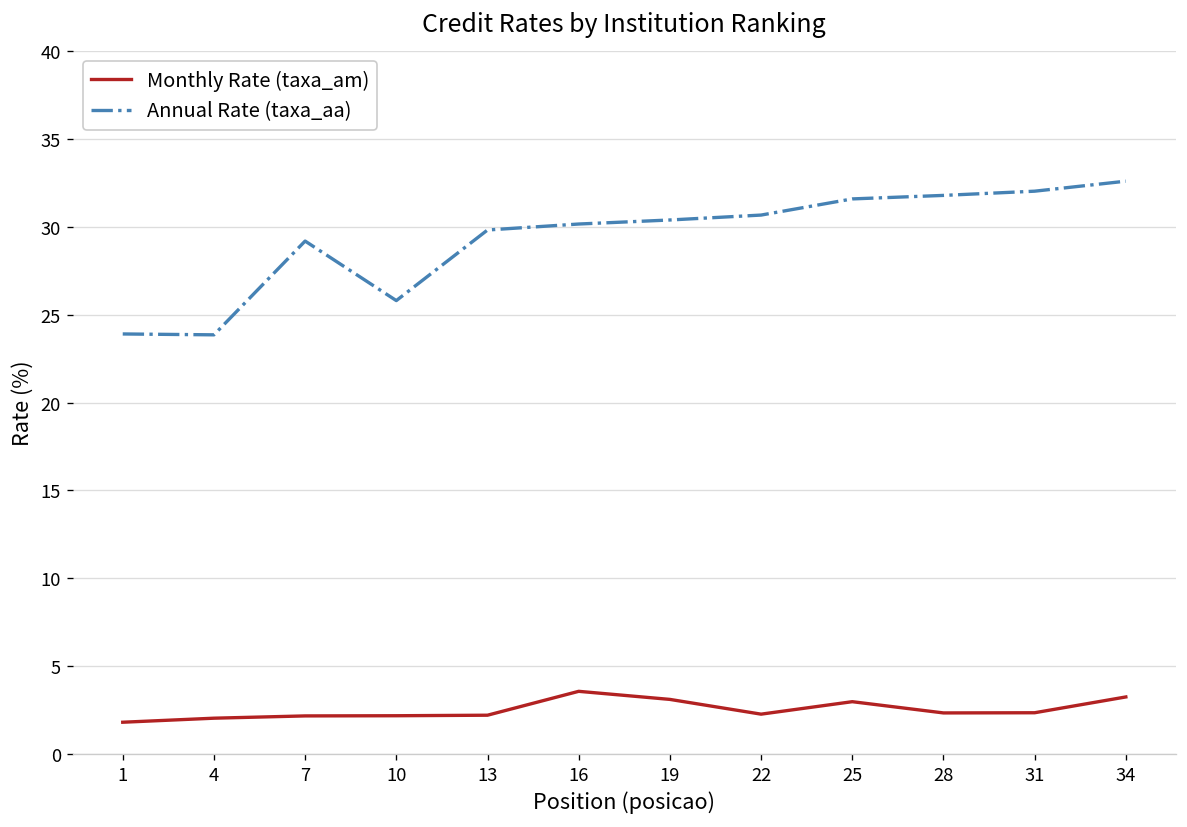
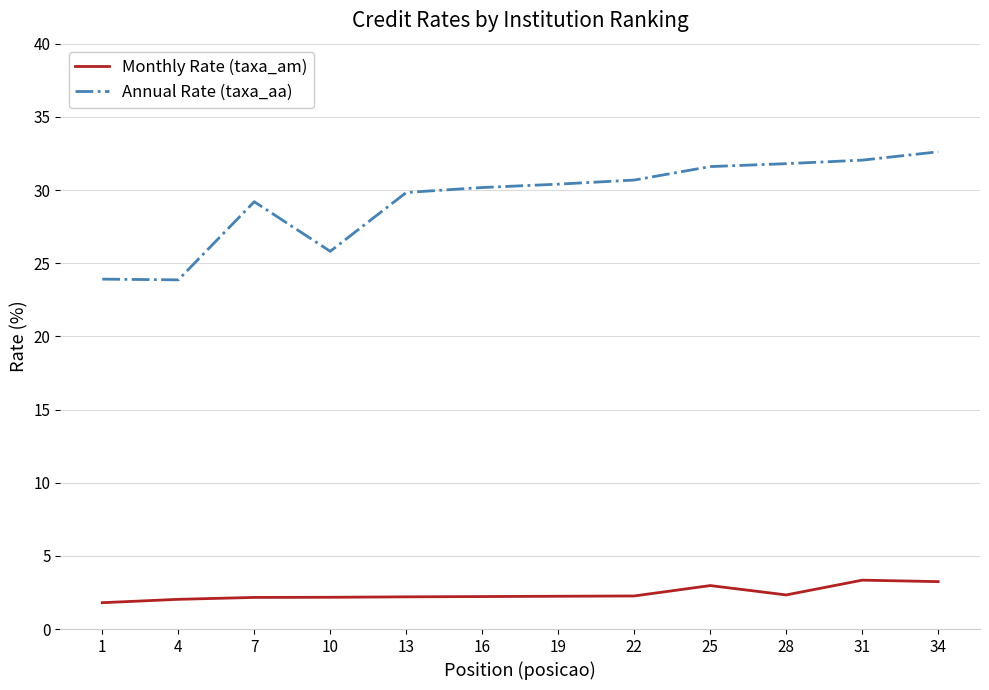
Monthly Rate (taxa_am), 16: 3.6 -> 2.2
Monthly Rate (taxa_am), 19: 3.1 -> 2.2
Monthly Rate (taxa_am), 31: 2.3 -> 3.3
